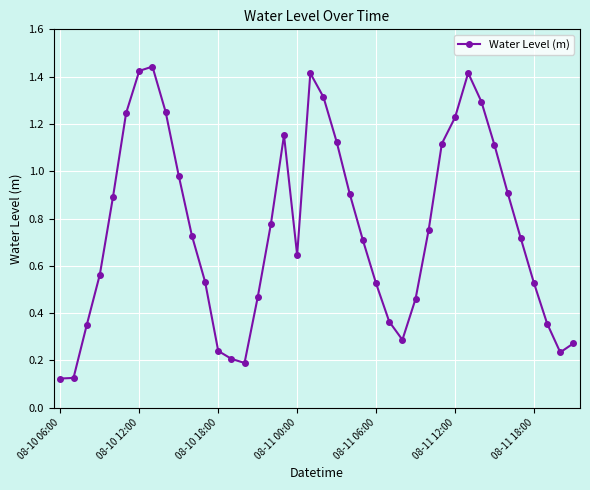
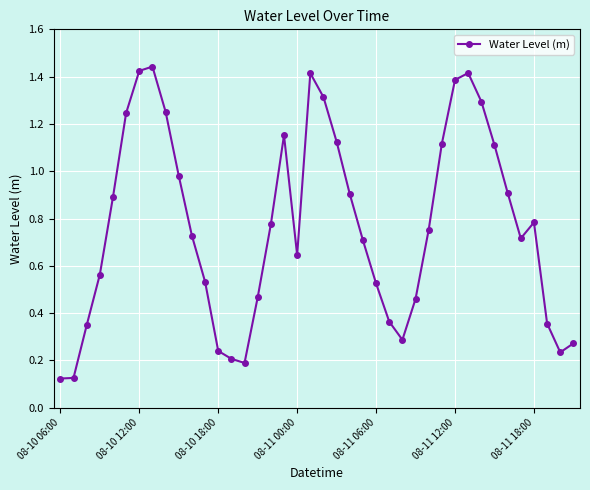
08-11 12:00: 1.23 -> 1.39
08-11 18:00: 0.53 -> 0.78
